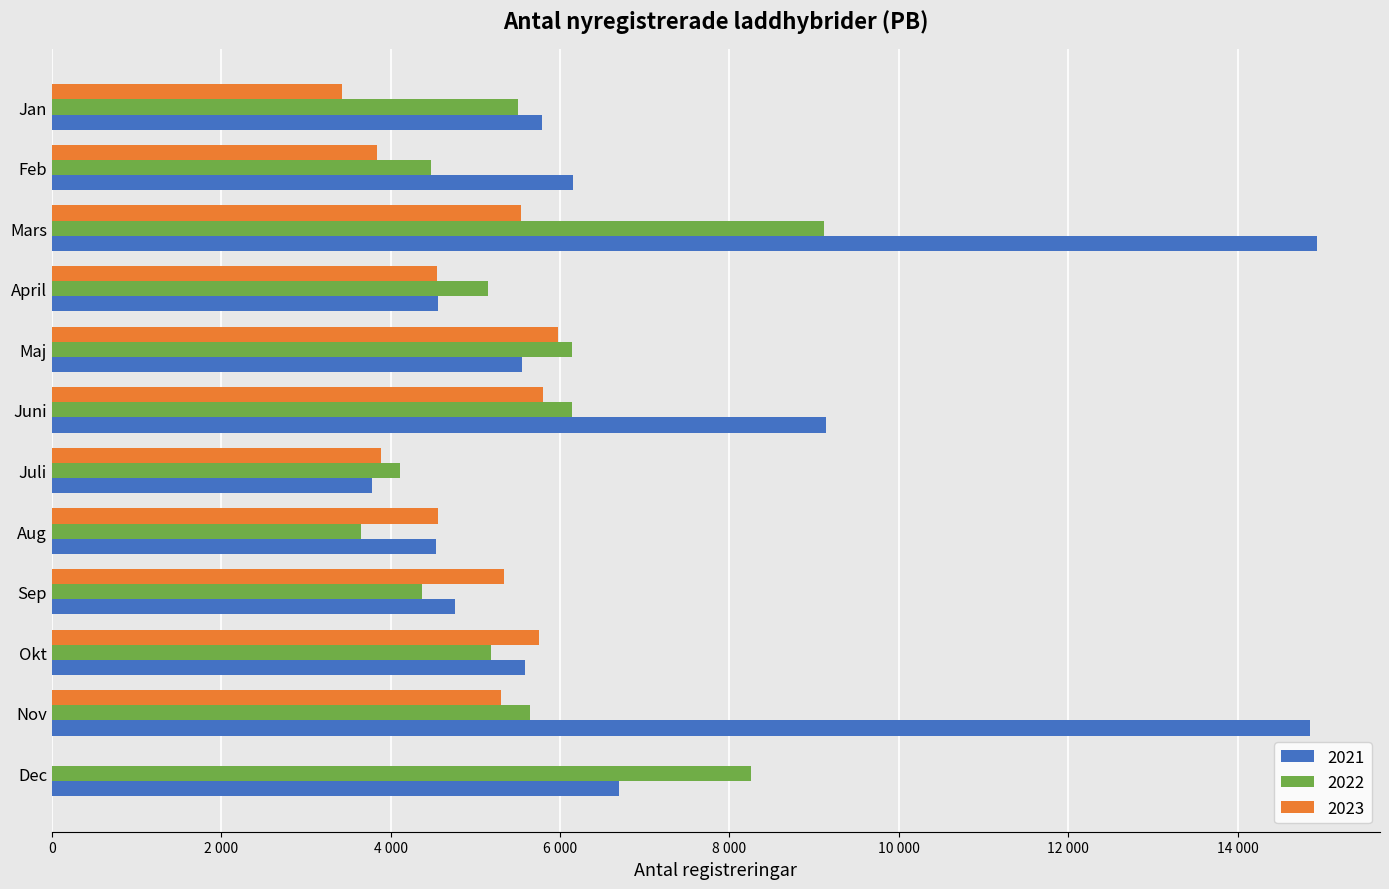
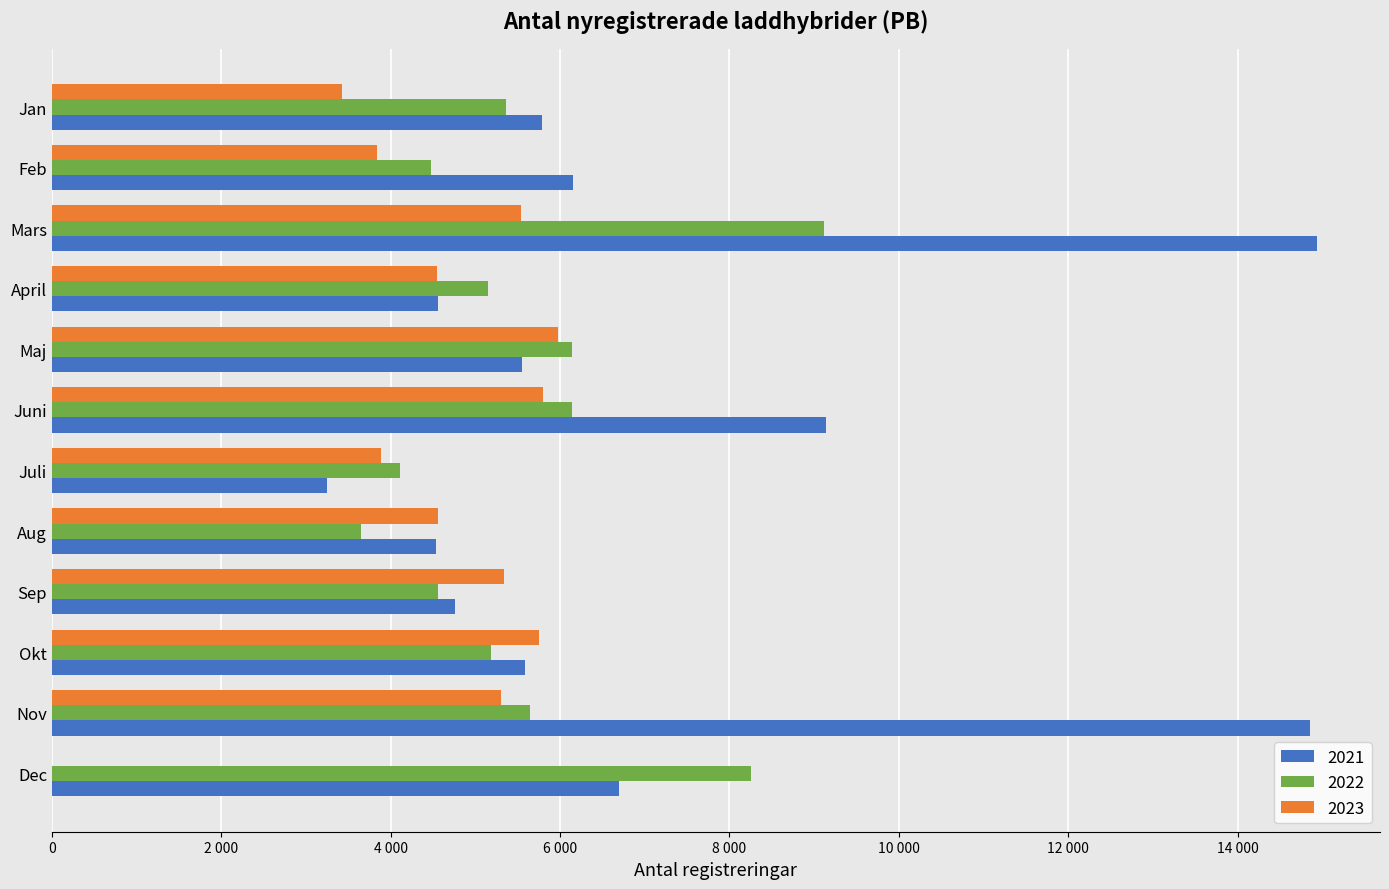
2022, Jan: 5500 -> 5400
2021, Juli: 3800 -> 3200
2022, Sep: 4400 -> 4600
